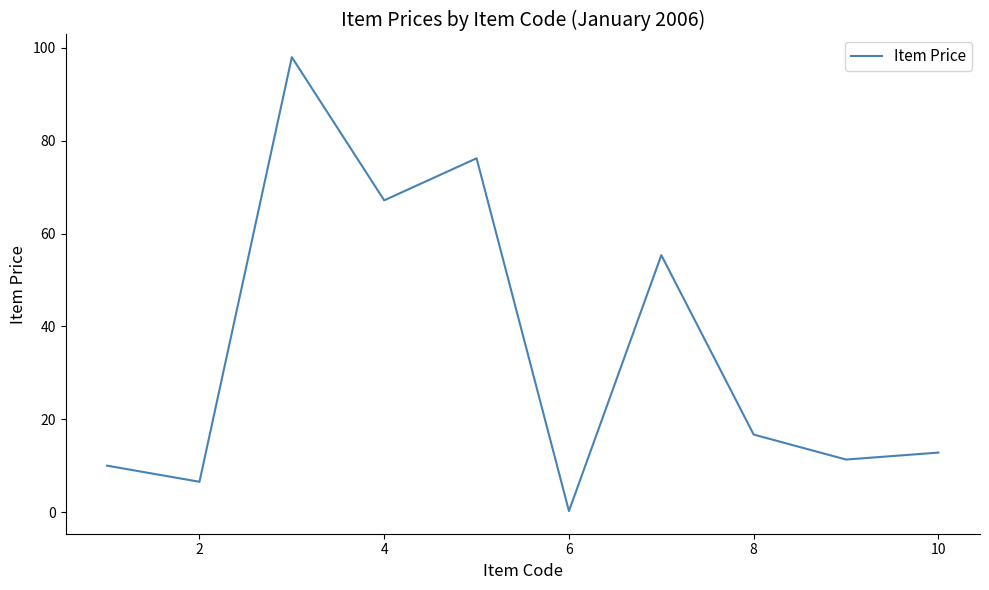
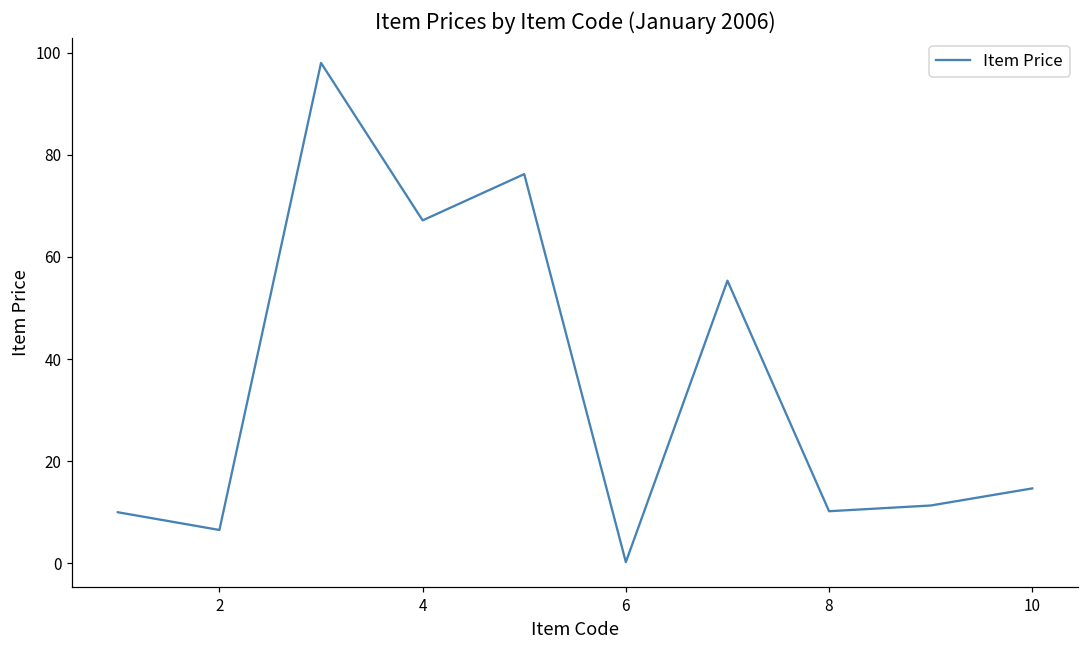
8: 17 -> 10
10: 13 -> 15
